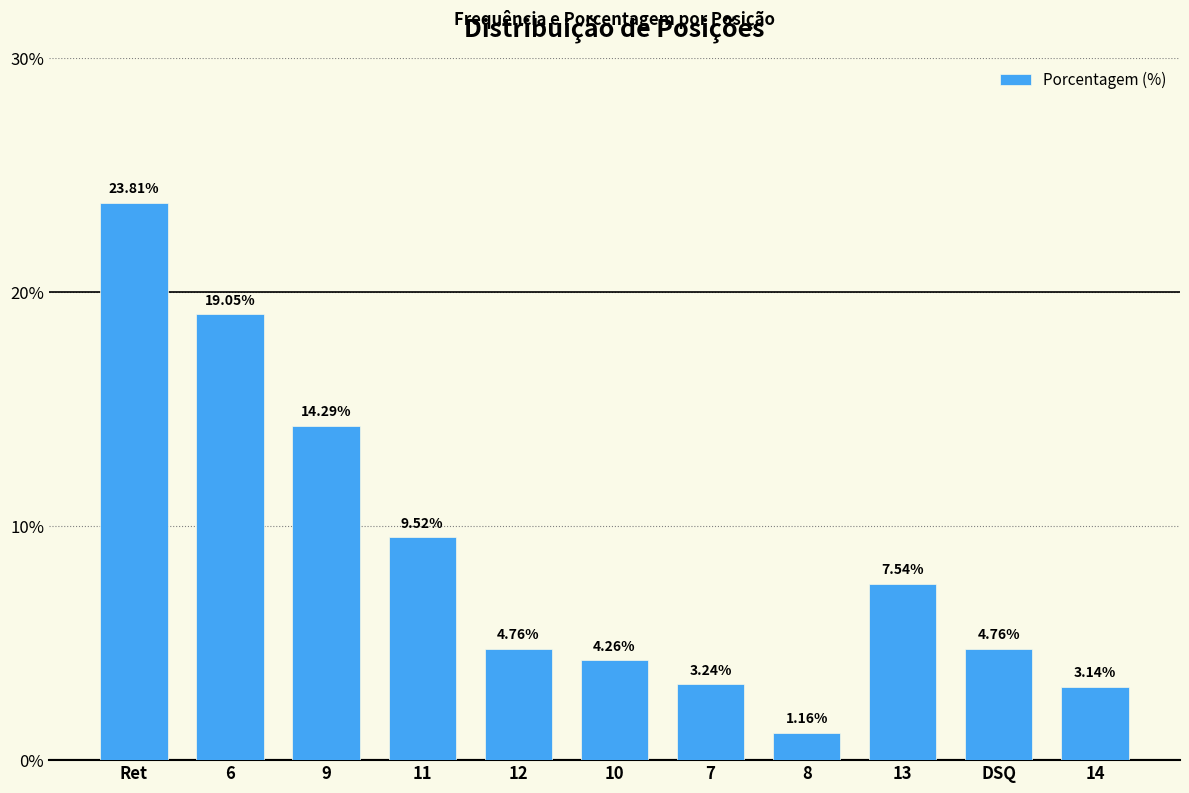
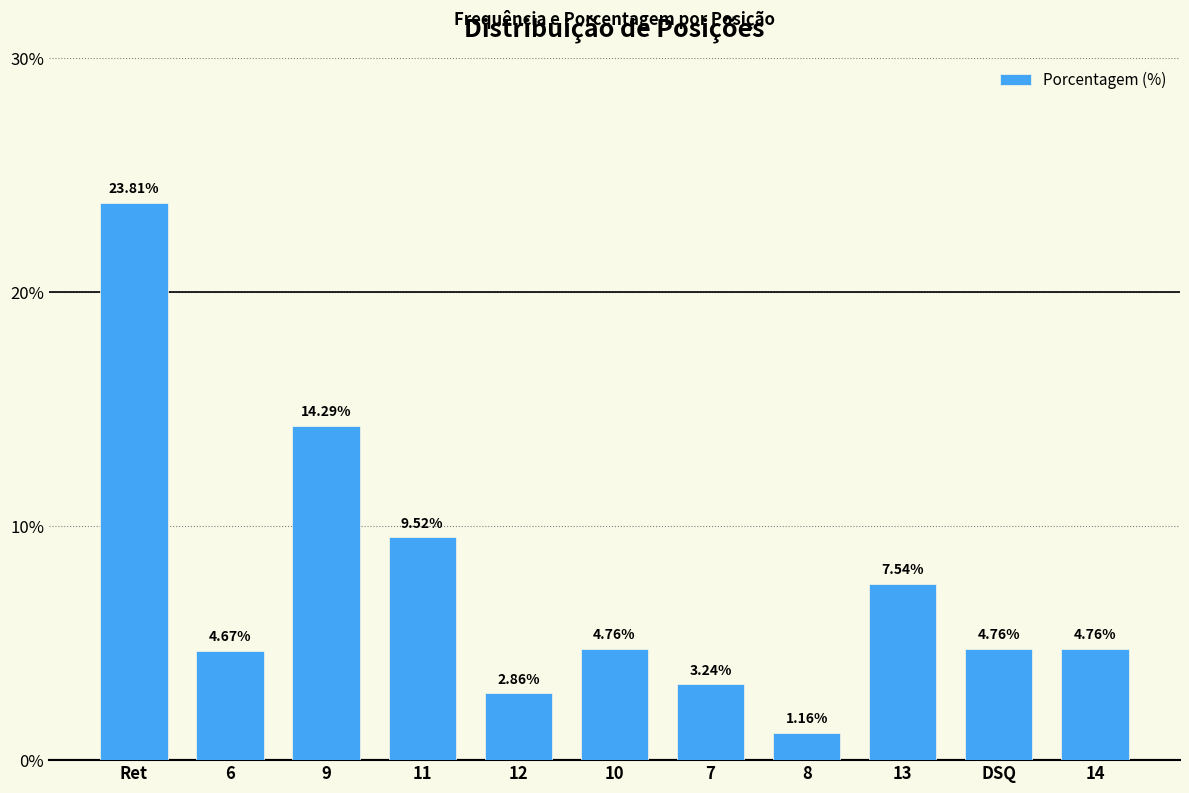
6: 19.05% -> 4.67%
12: 4.76% -> 2.86%
10: 4.26% -> 4.76%
14: 3.14% -> 4.76%
